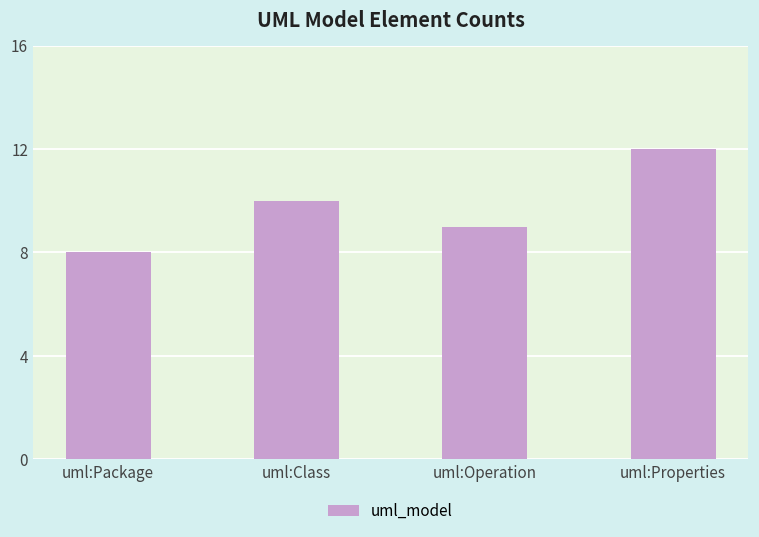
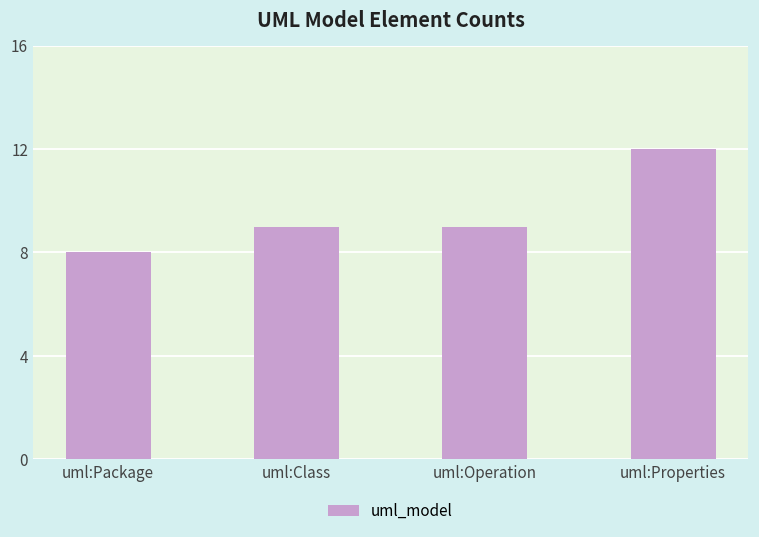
uml:Class: 10 -> 9
